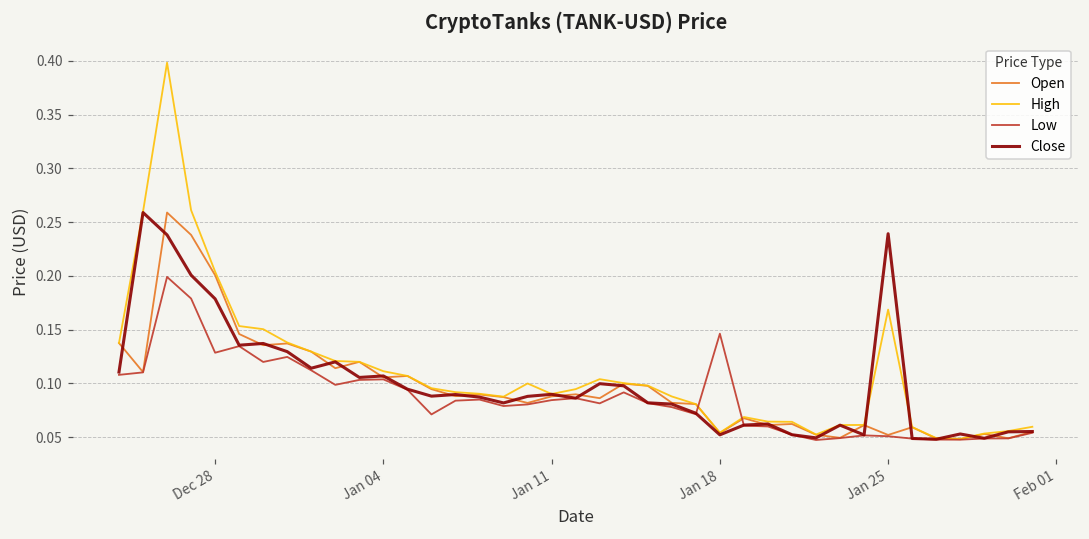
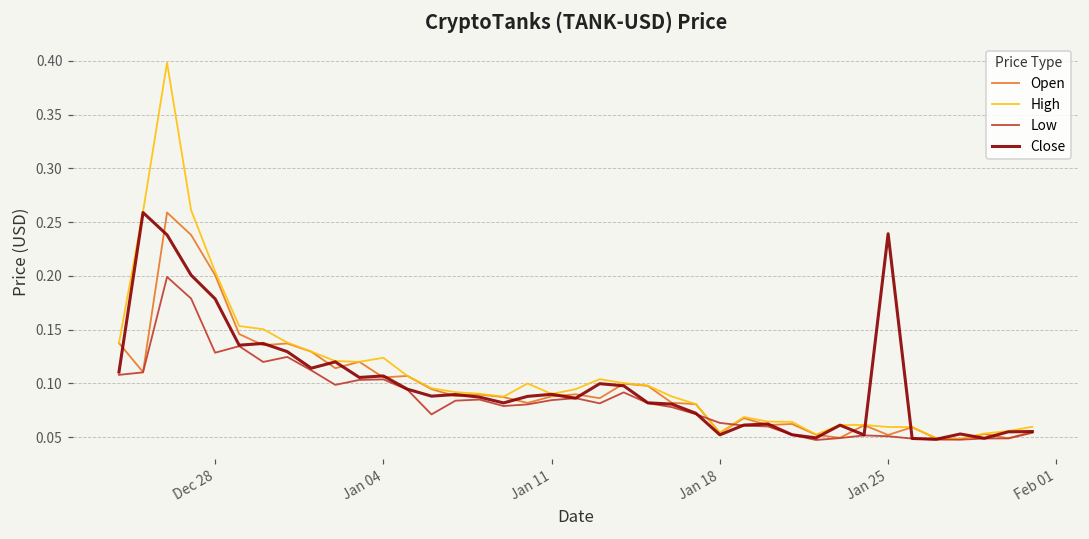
High, Jan 04: 0.11 -> 0.12
Low, Jan 18: 0.15 -> 0.06
High, Jan 25: 0.17 -> 0.06
